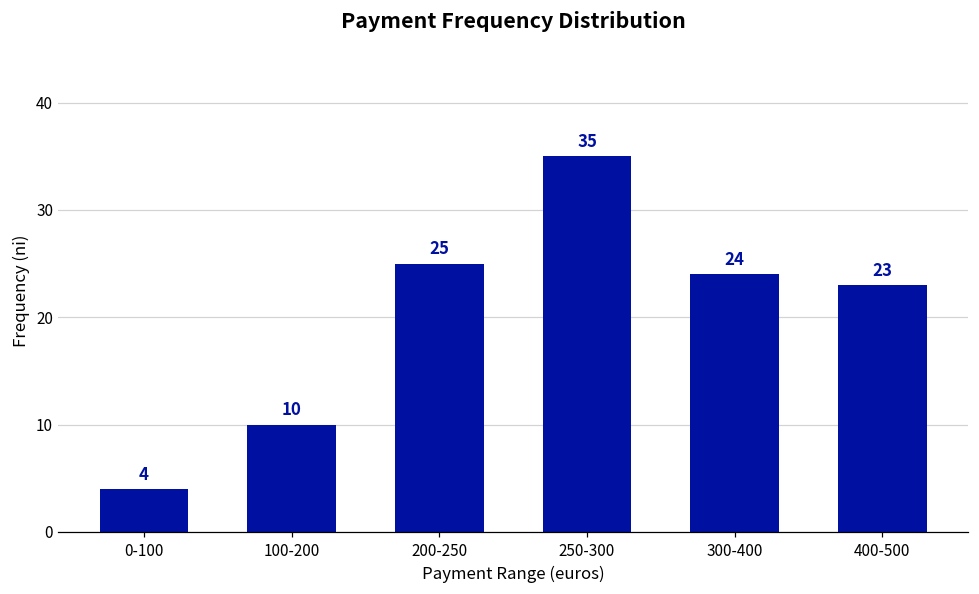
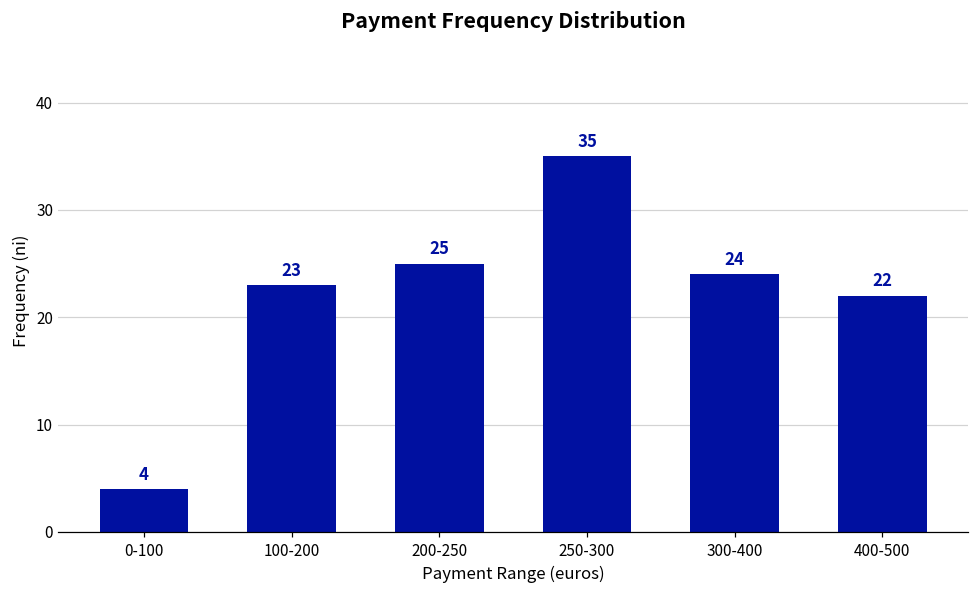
100-200: 10 -> 23
400-500: 23 -> 22
